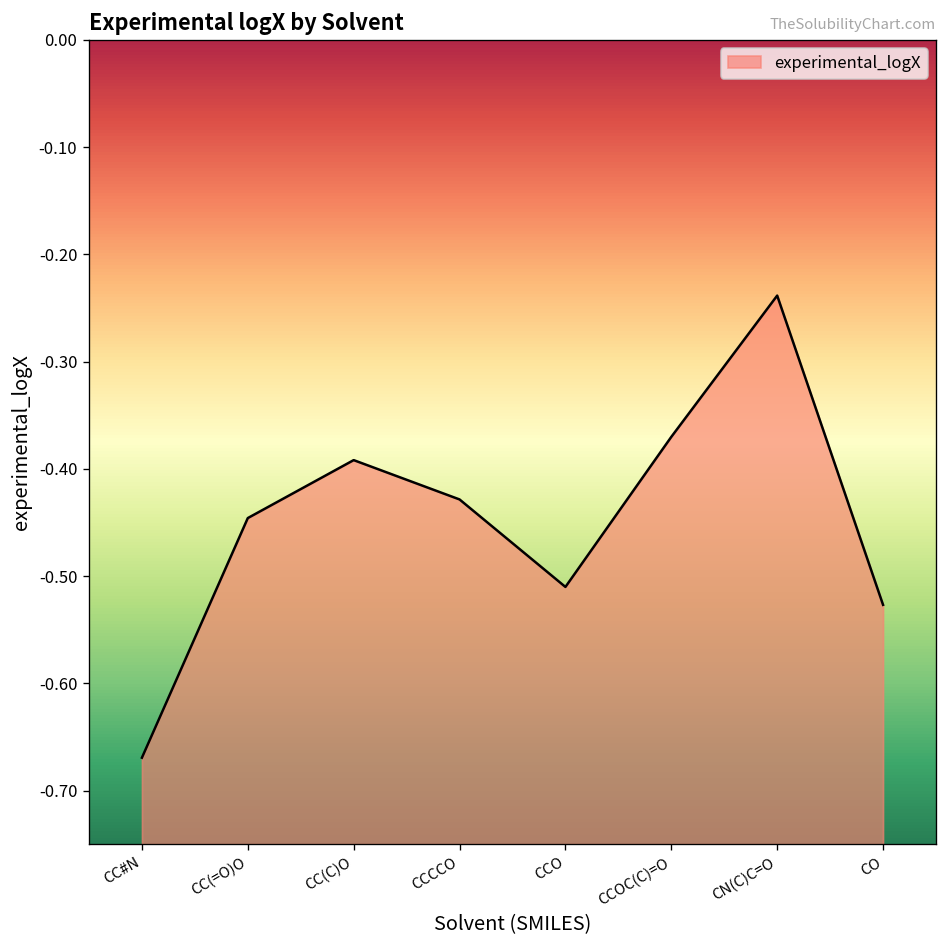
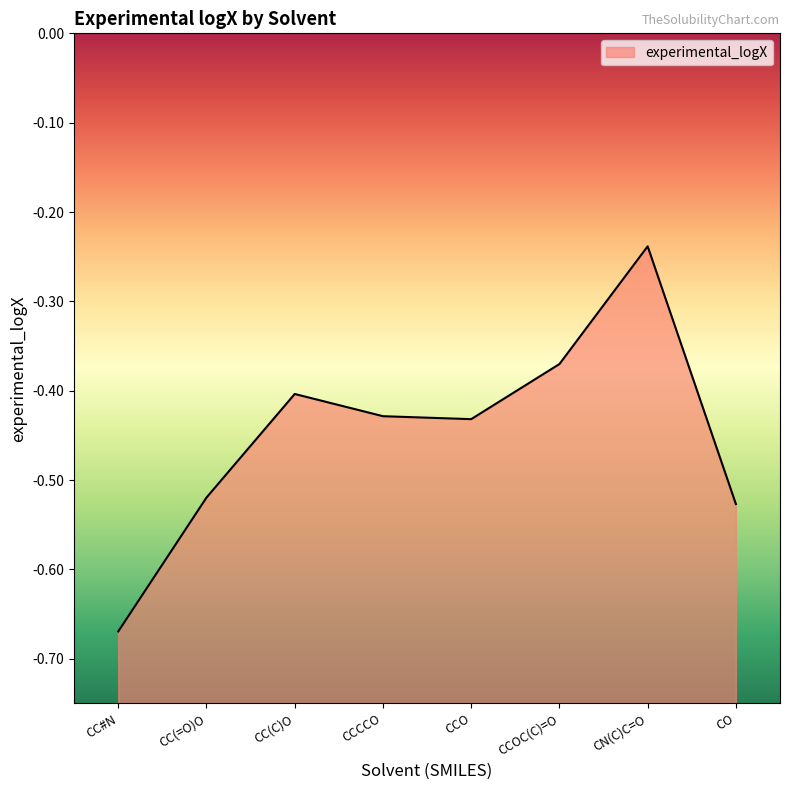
CC(=O)O: -0.45 -> -0.52
CC(C)O: -0.39 -> -0.40
CCO: -0.51 -> -0.43
